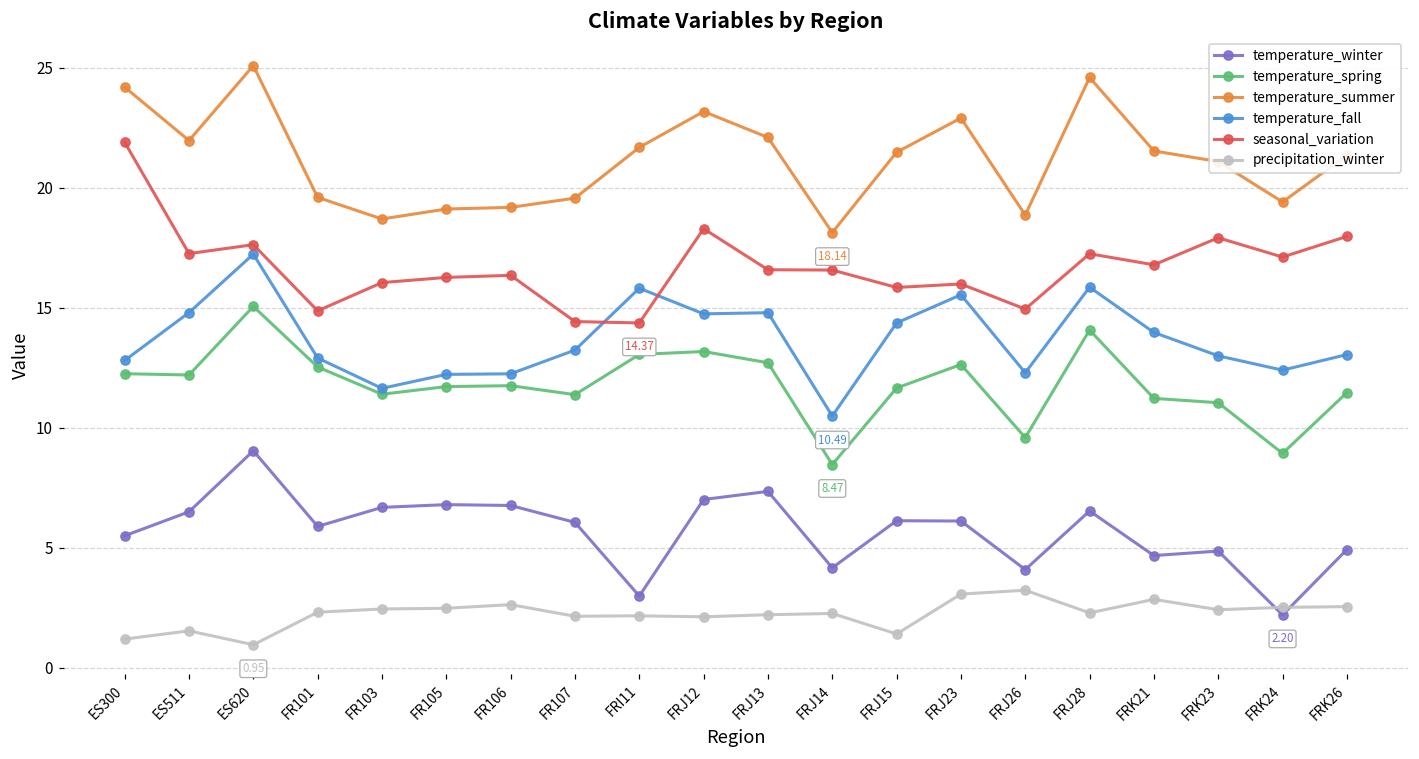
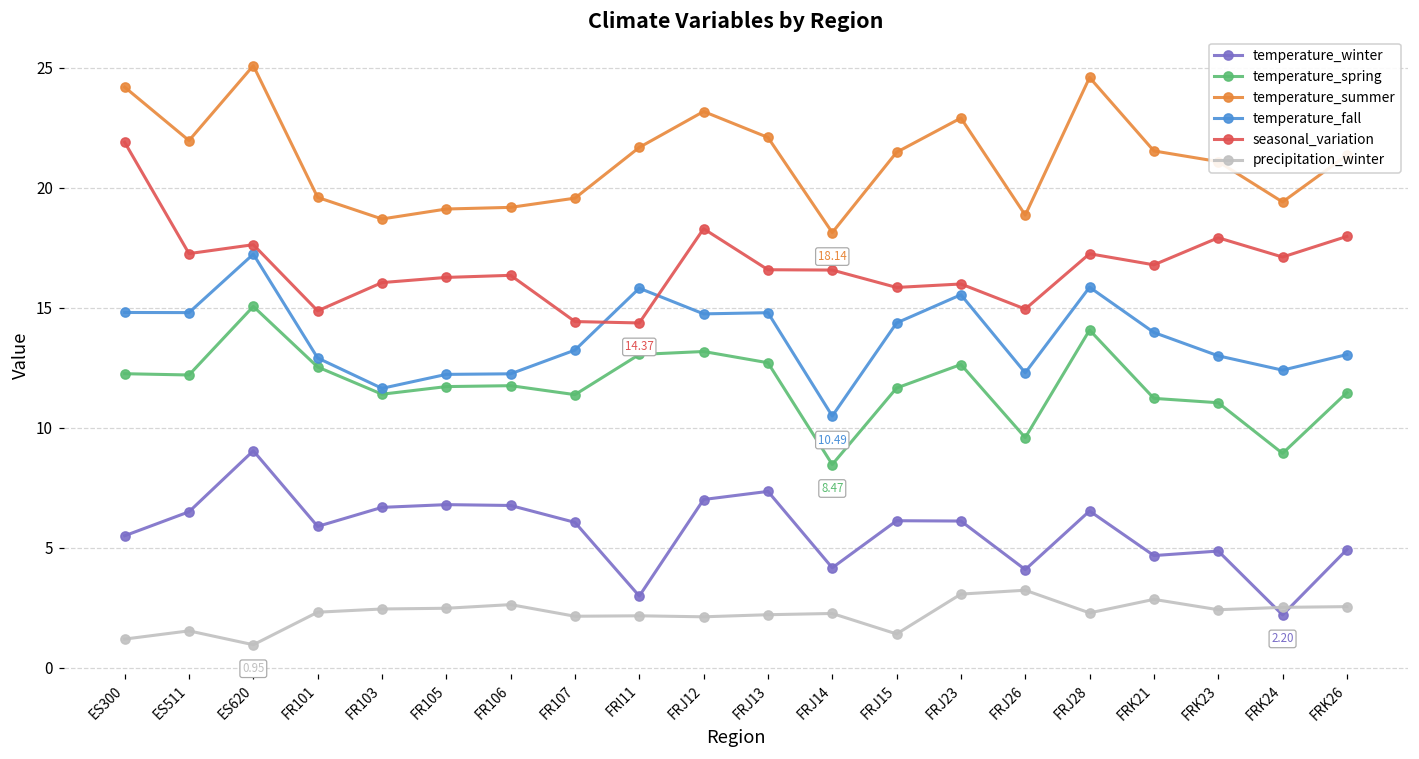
temperature_fall, ES300: 12.8 -> 14.8
